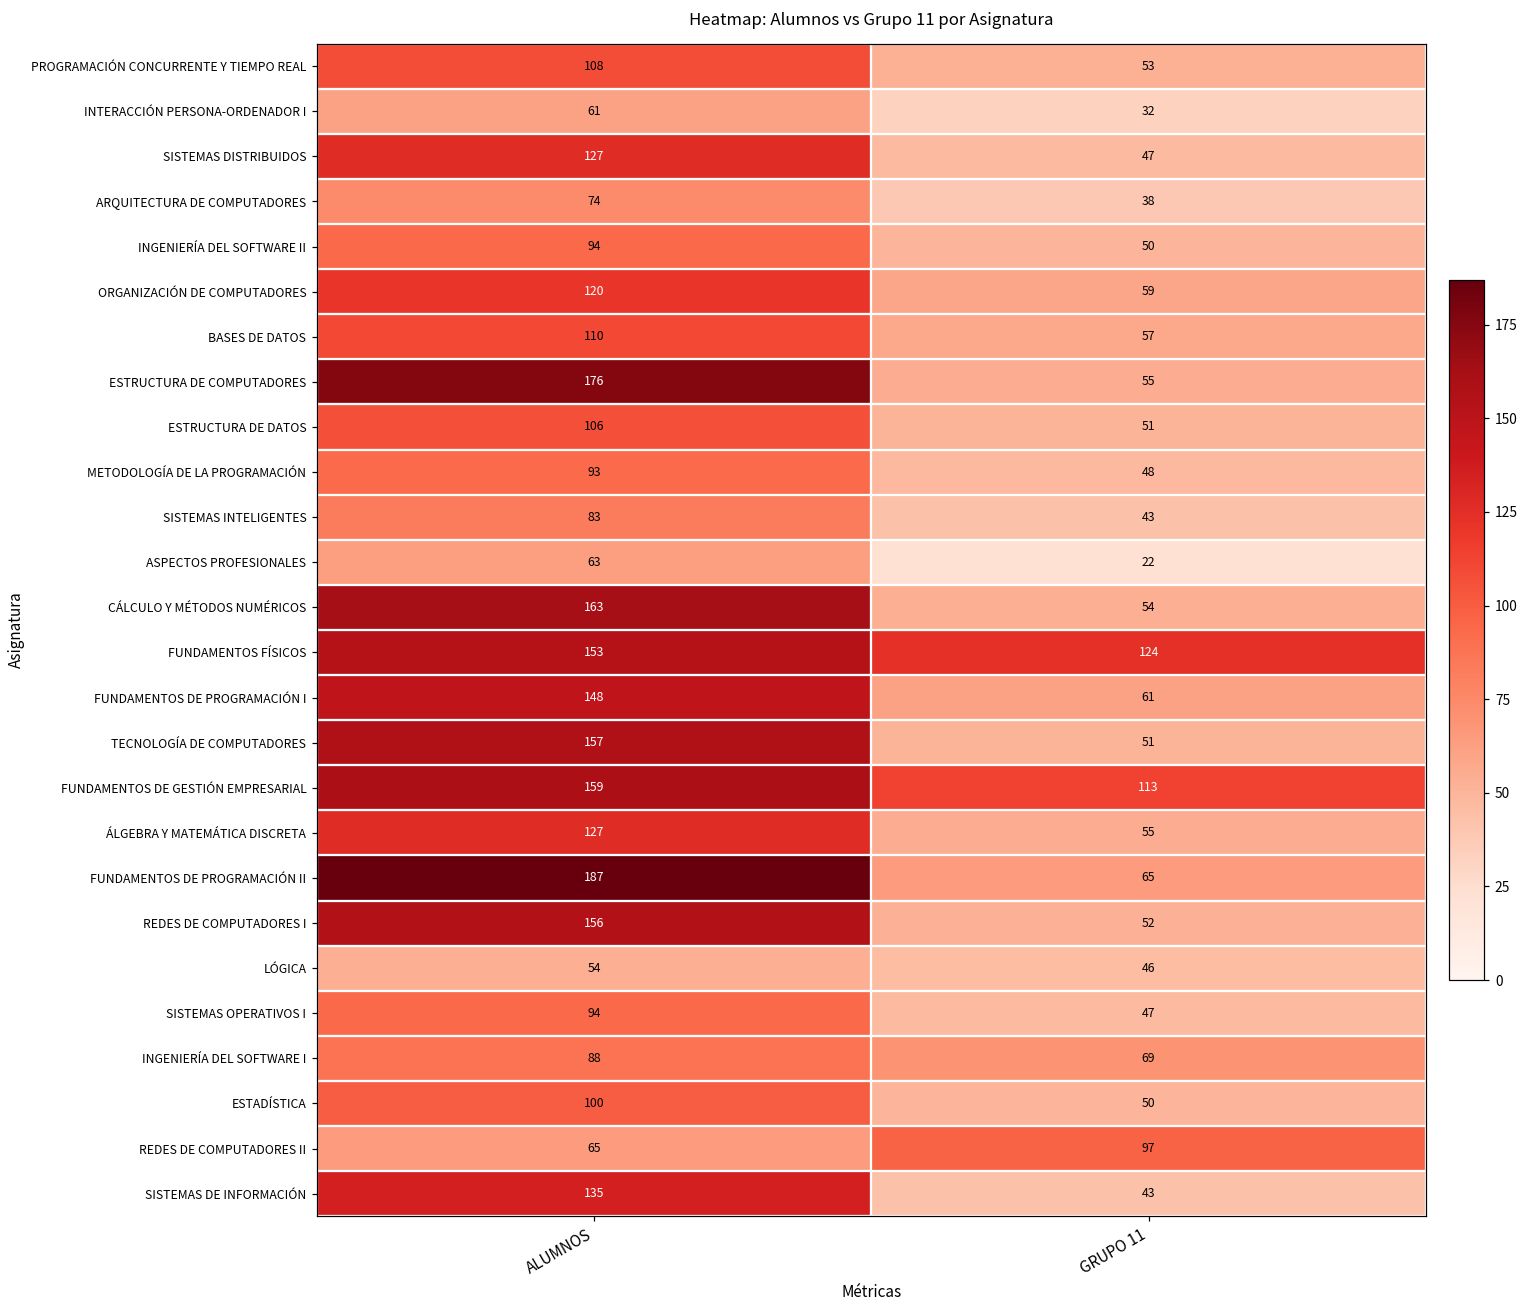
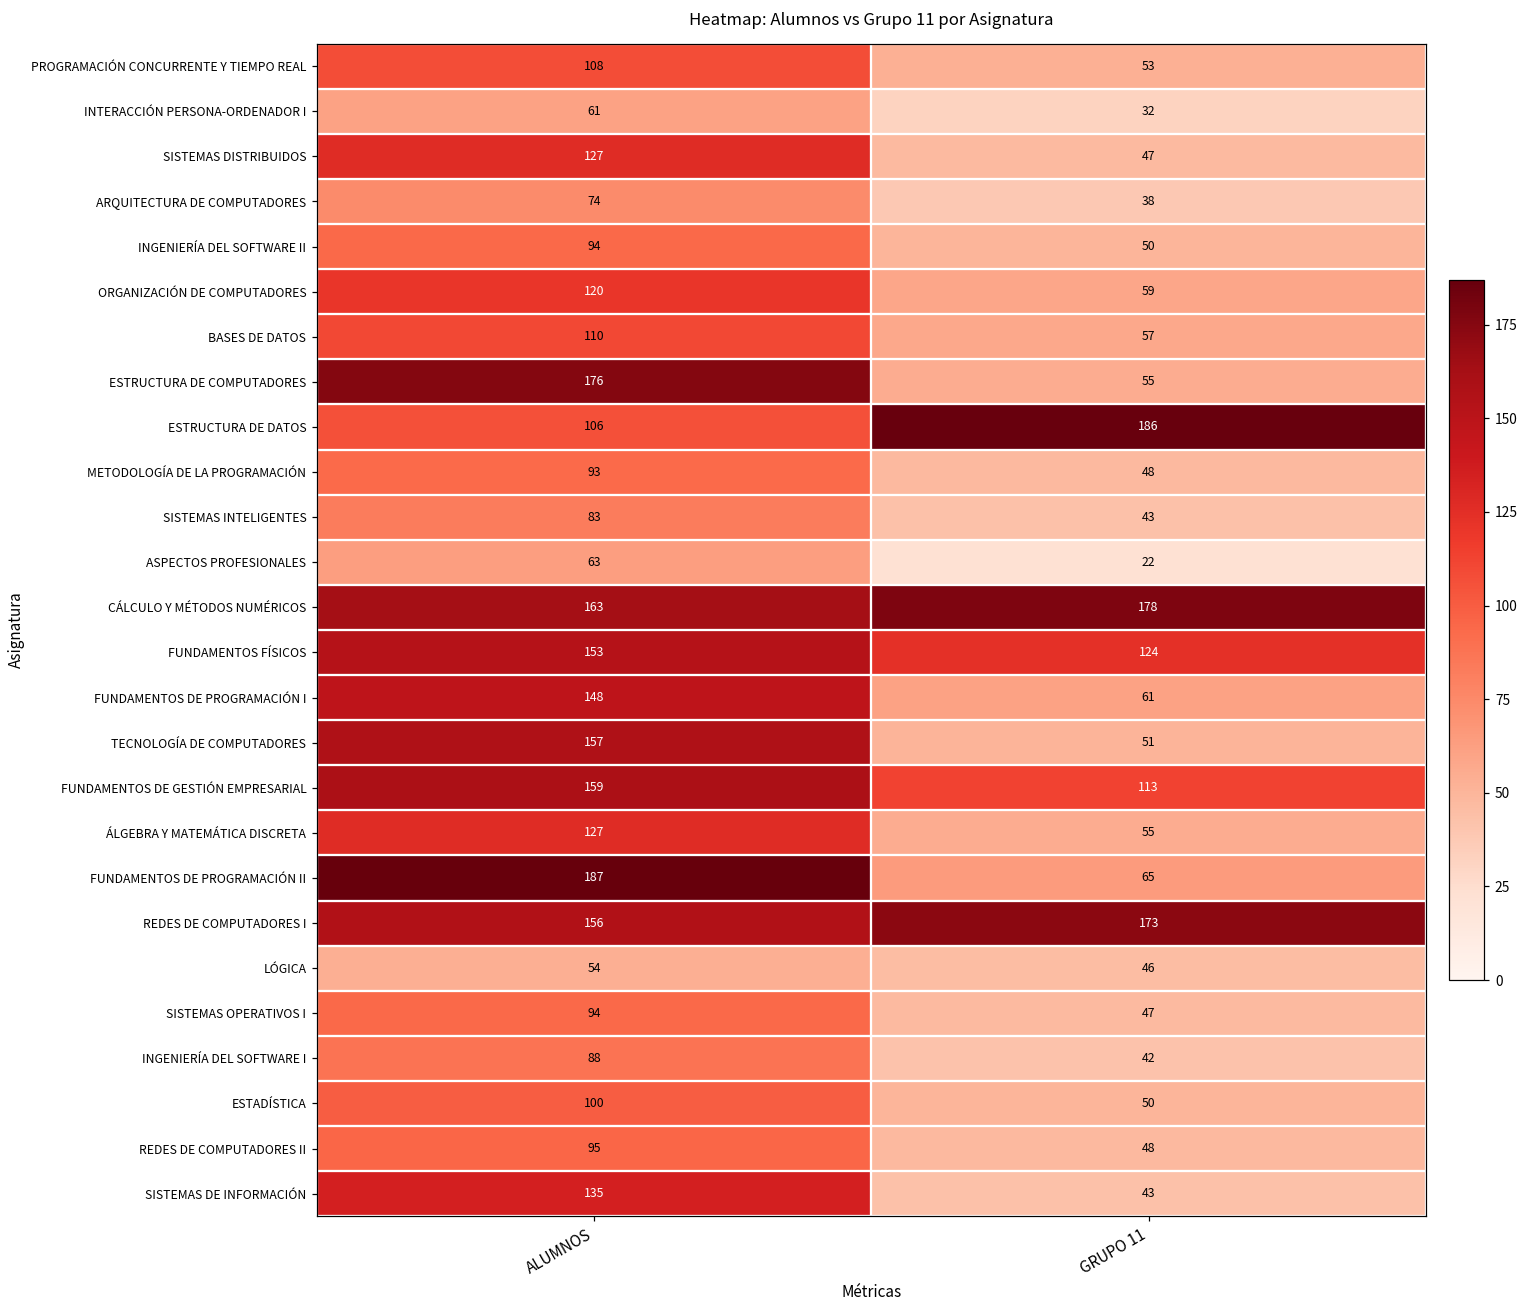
ESTRUCTURA DE DATOS, GRUPO 11: 51 -> 186
CÁLCULO Y MÉTODOS NUMÉRICOS, GRUPO 11: 54 -> 178
REDES DE COMPUTADORES I, GRUPO 11: 52 -> 173
INGENIERÍA DEL SOFTWARE I, GRUPO 11: 69 -> 42
REDES DE COMPUTADORES II, ALUMNOS: 65 -> 95
REDES DE COMPUTADORES II, GRUPO 11: 97 -> 48
